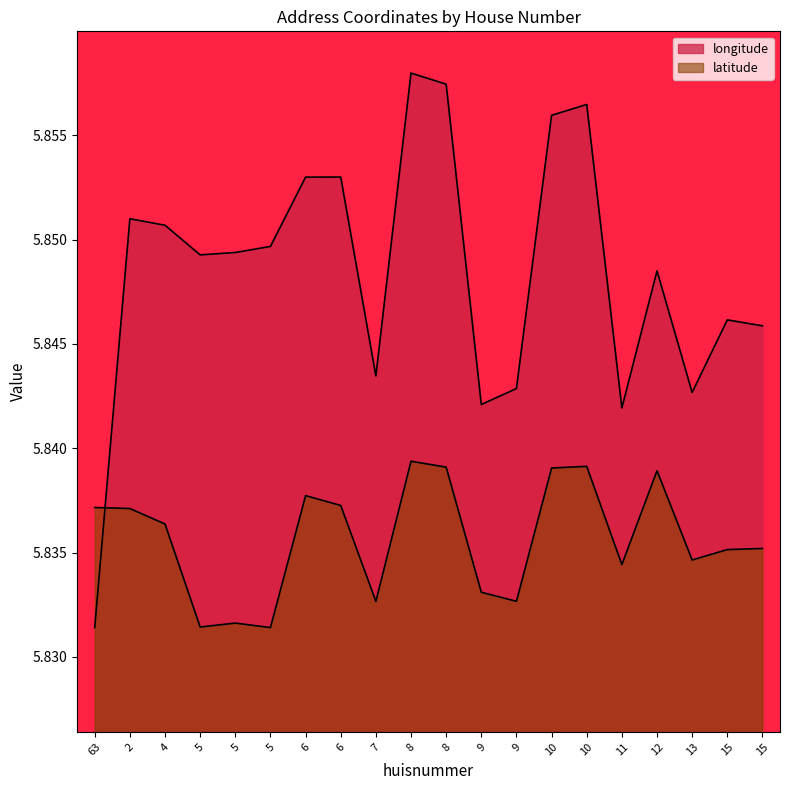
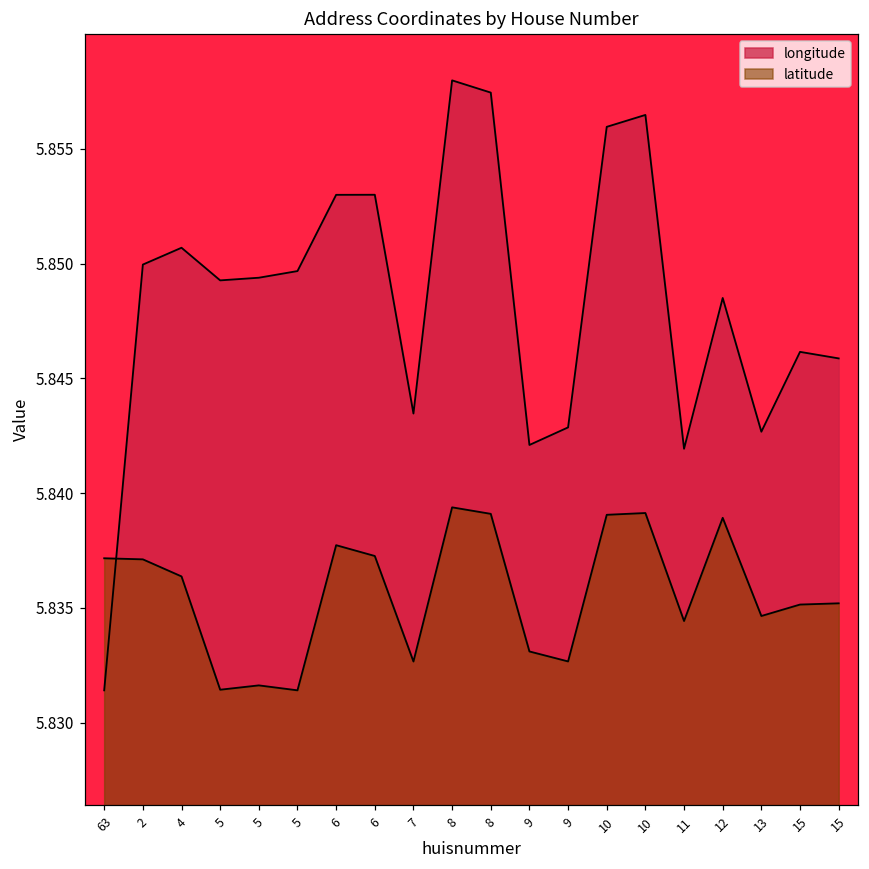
longitude, 2: 5.8510 -> 5.8500
